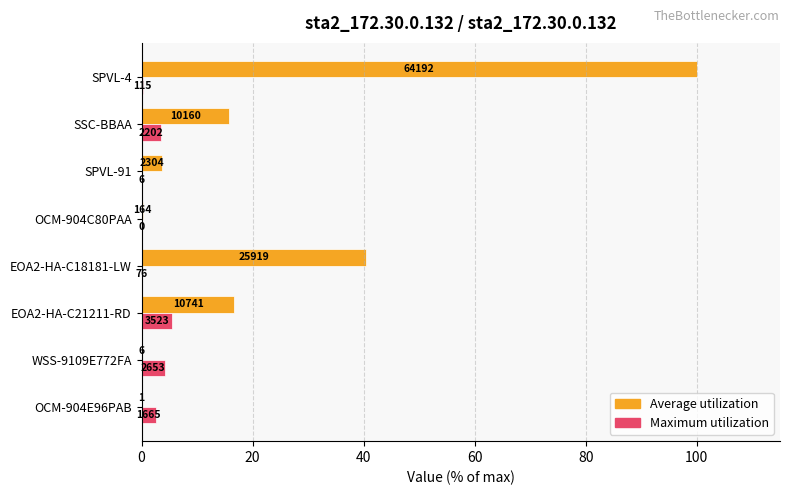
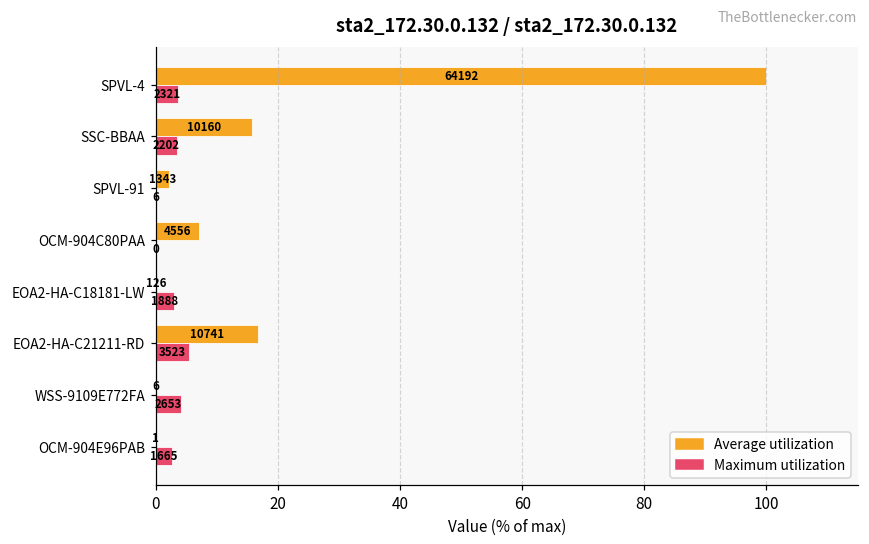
Maximum utilization, SPVL-4: 115 -> 2321
Average utilization, SPVL-91: 2304 -> 1343
Average utilization, OCM-904C80PAA: 164 -> 4556
Average utilization, EOA2-HA-C18181-LW: 25919 -> 126
Maximum utilization, EOA2-HA-C18181-LW: 76 -> 1888
